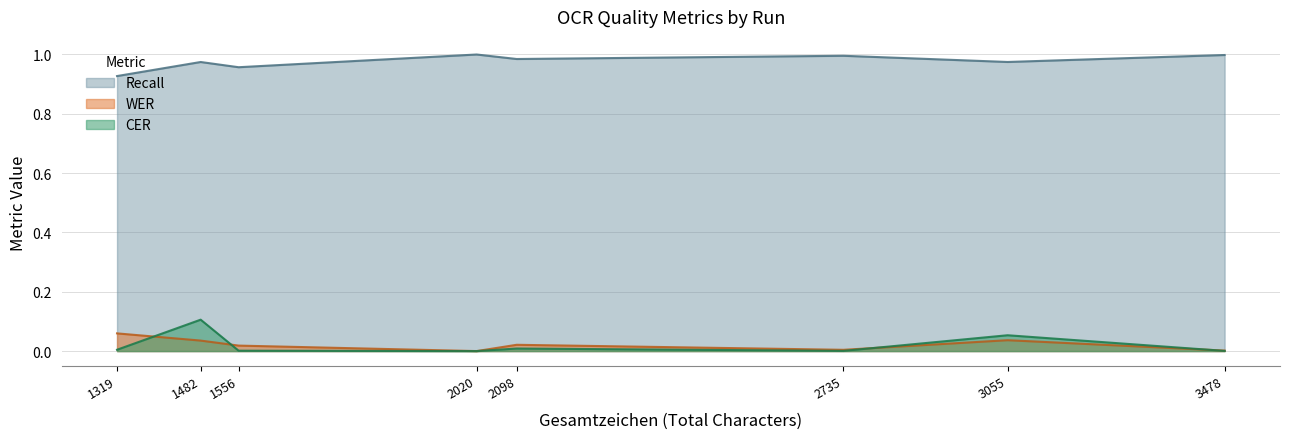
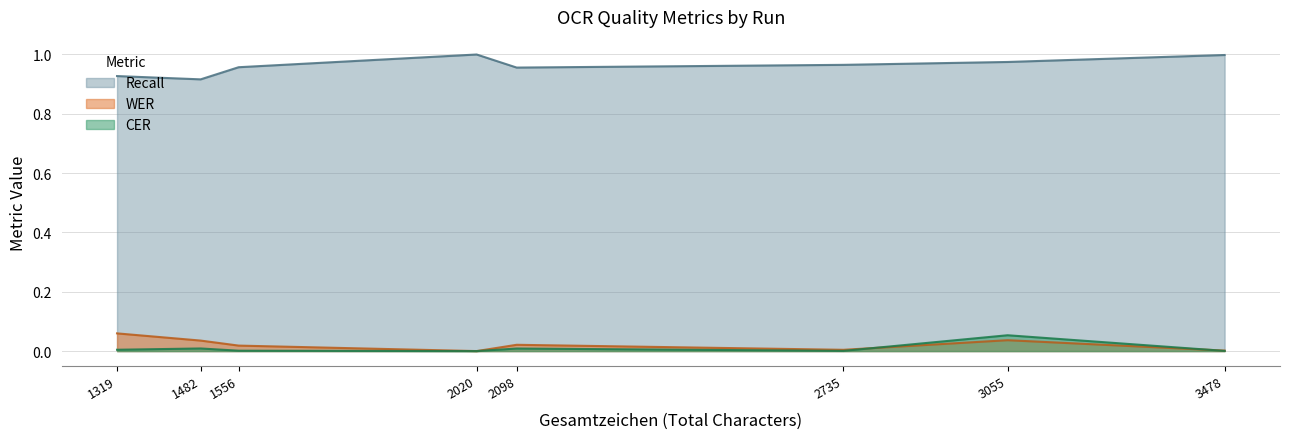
Recall, 1482: 0.97 -> 0.92
CER, 1482: 0.11 -> 0.01
Recall, 2098: 0.98 -> 0.96
Recall, 2735: 1.00 -> 0.97
